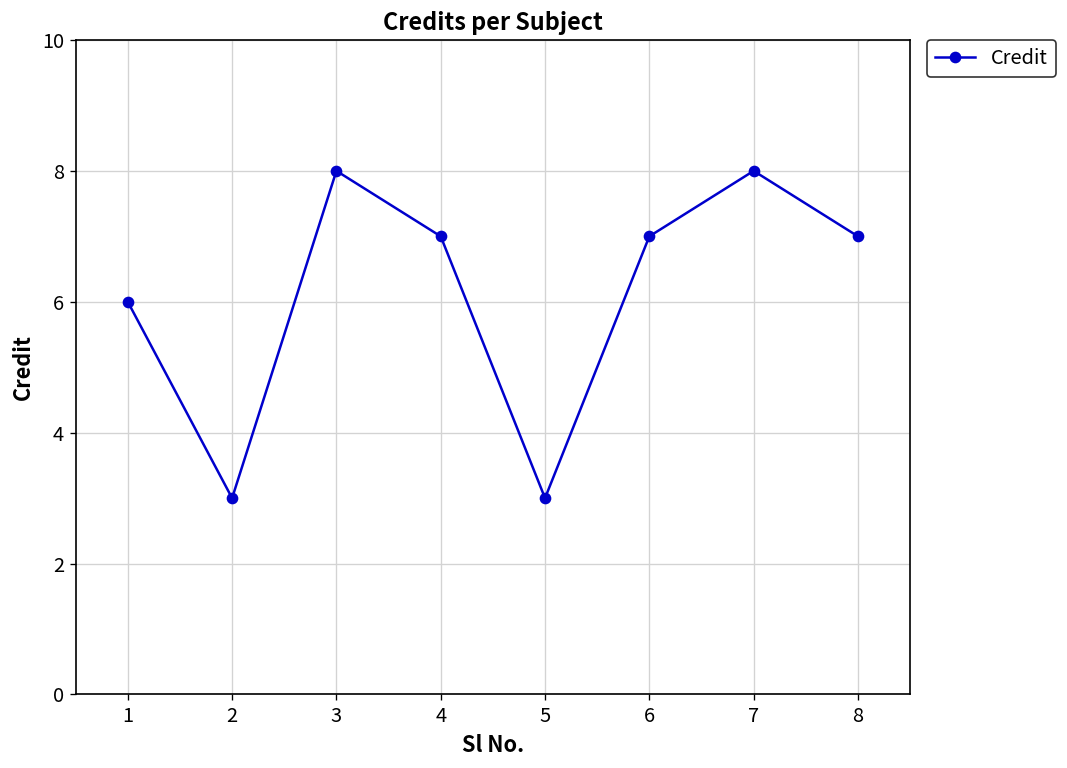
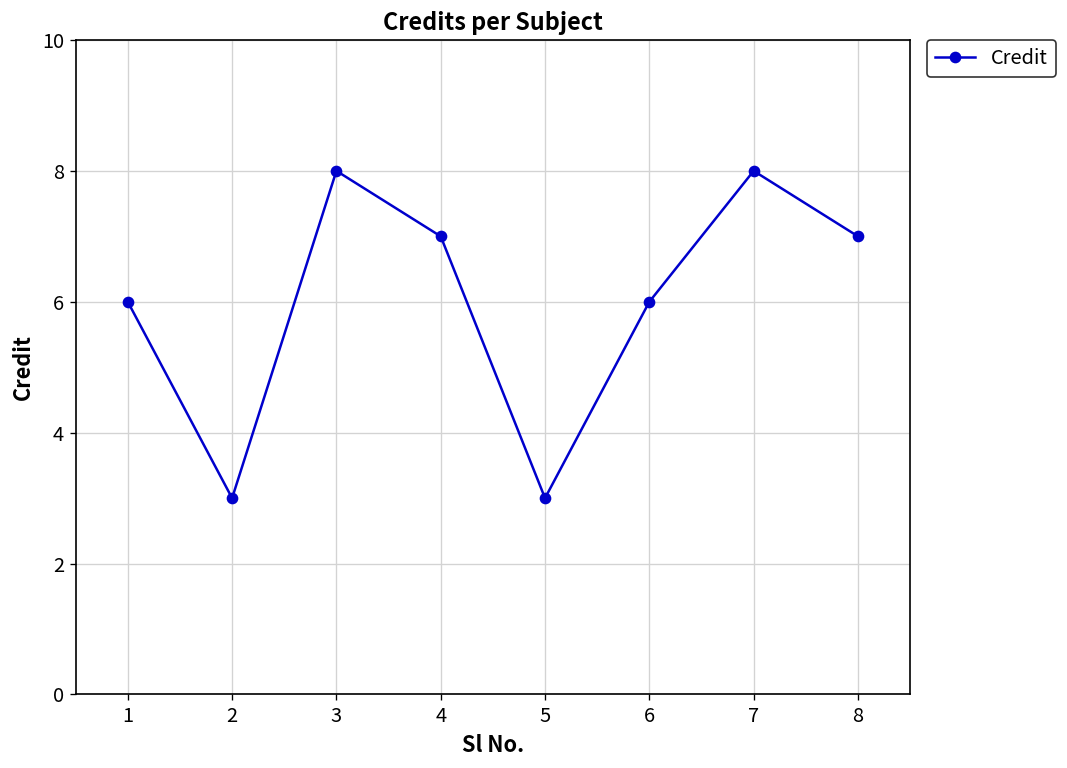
6: 7 -> 6
